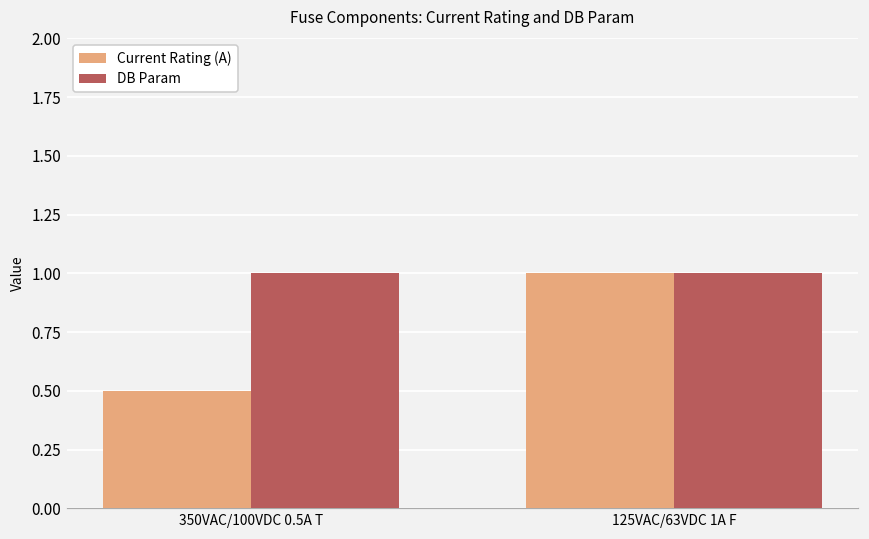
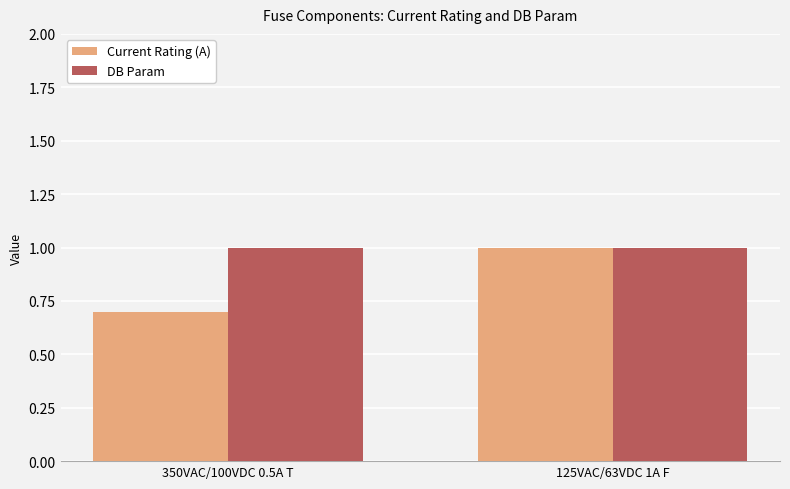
Current Rating (A), 350VAC/100VDC 0.5A T: 0.5 -> 0.7
